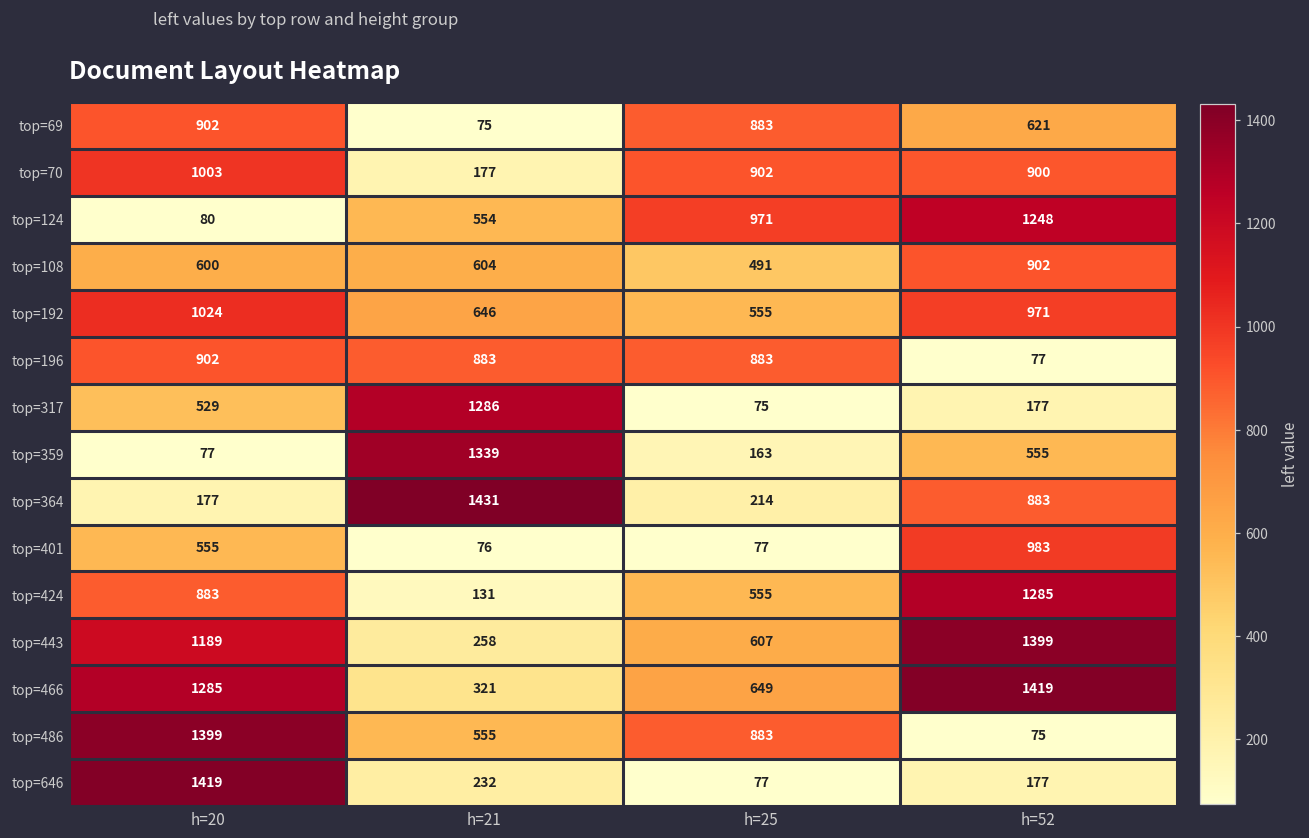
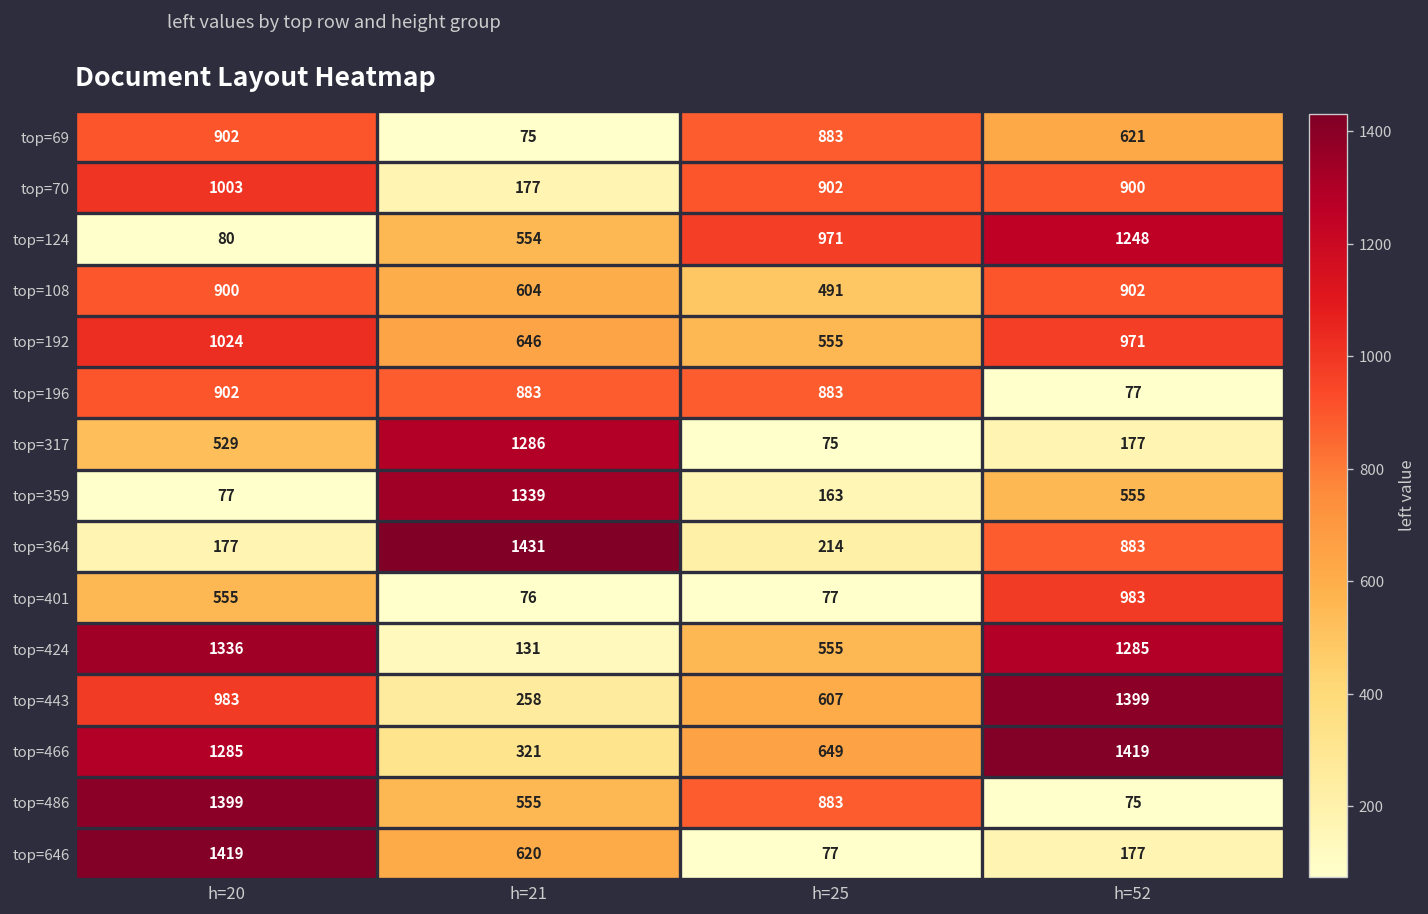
top=108, h=20: 600 -> 900
top=424, h=20: 883 -> 1336
top=443, h=20: 1189 -> 983
top=646, h=21: 232 -> 620
